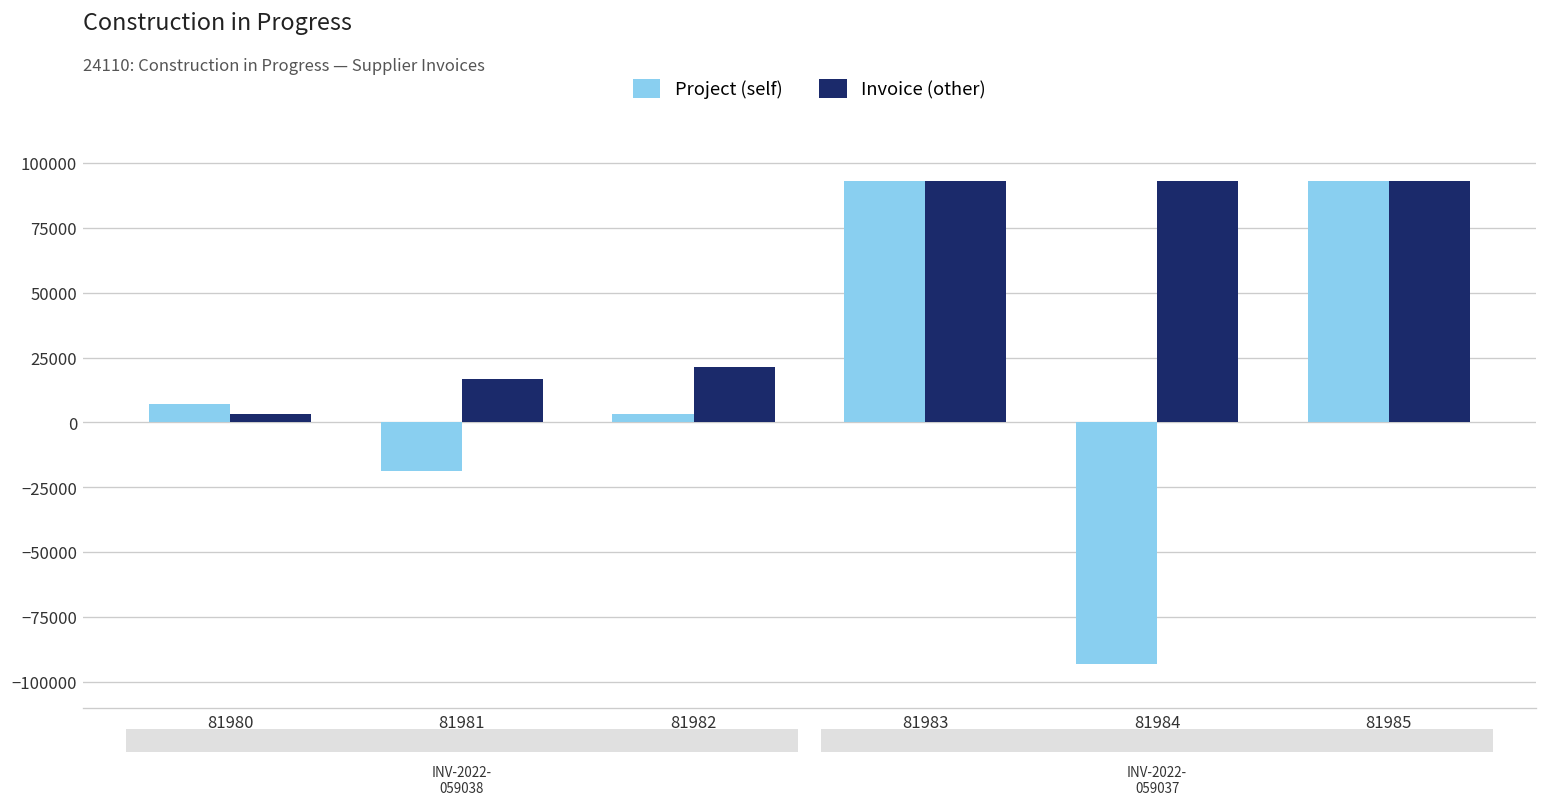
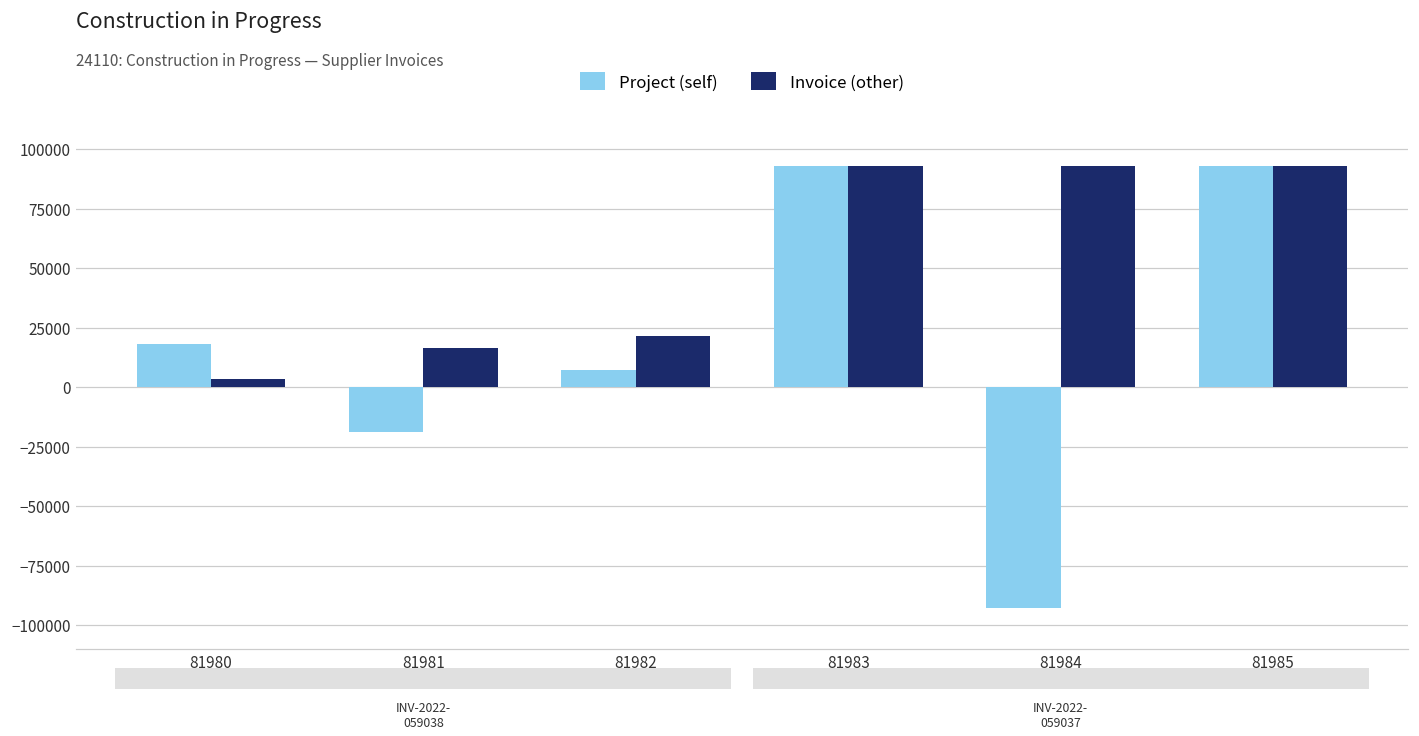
Project (self), 81980: 7000 -> 18000
Project (self), 81982: 3000 -> 7000
